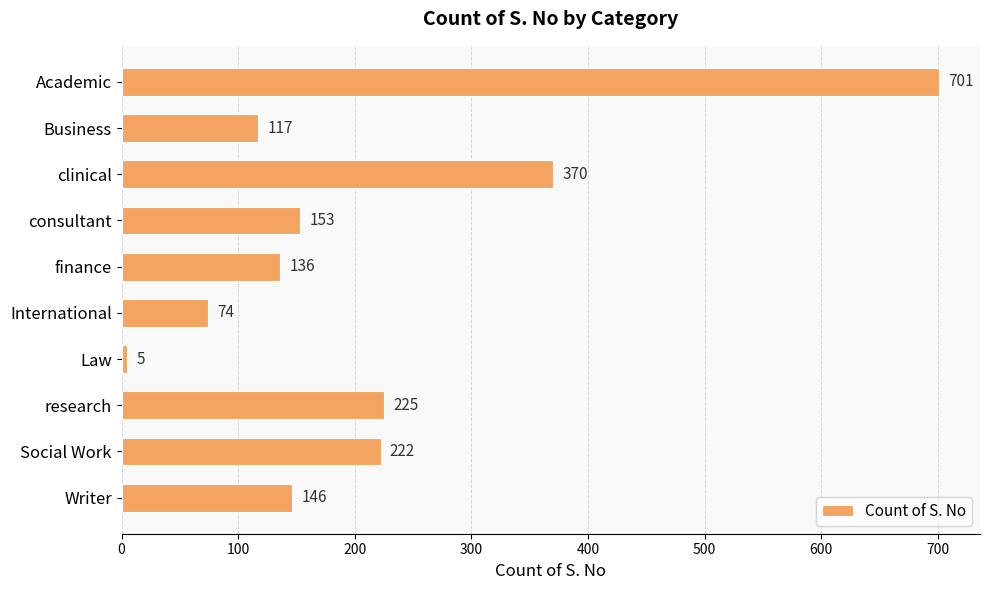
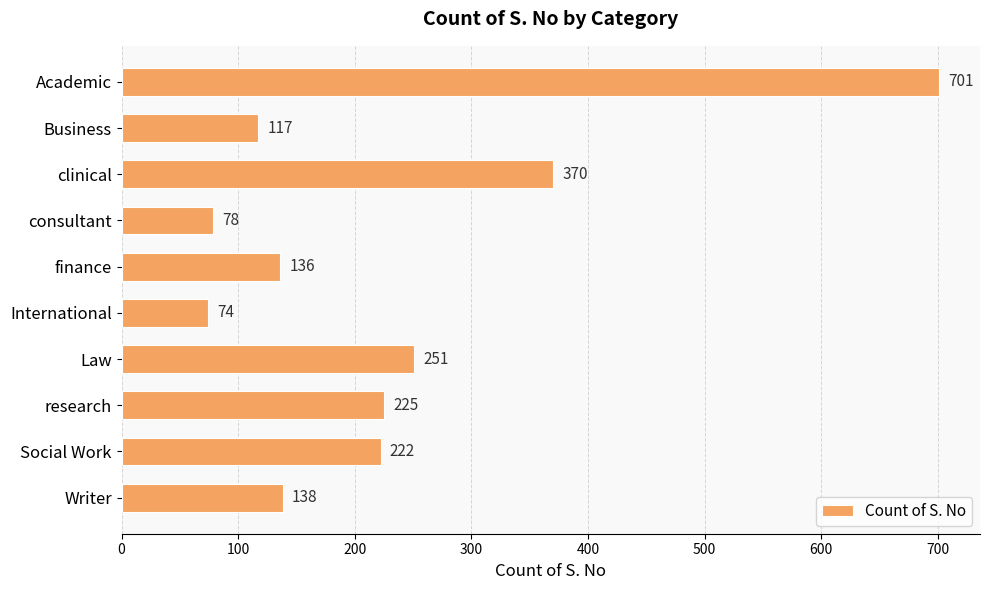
consultant: 153 -> 78
Law: 5 -> 251
Writer: 146 -> 138
